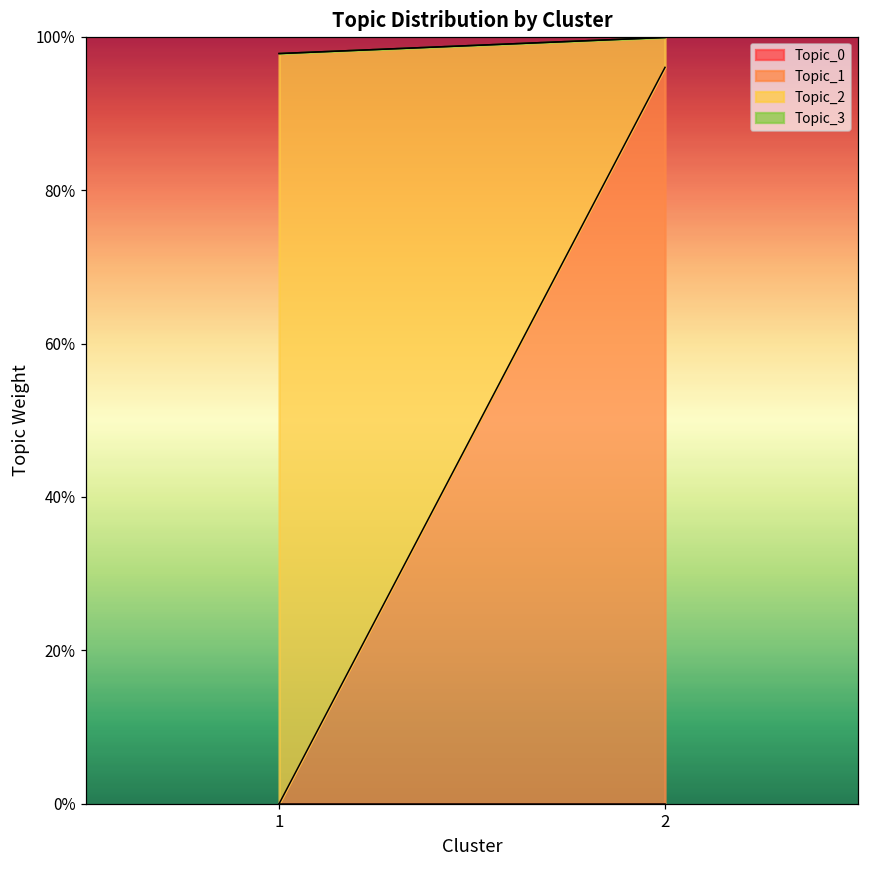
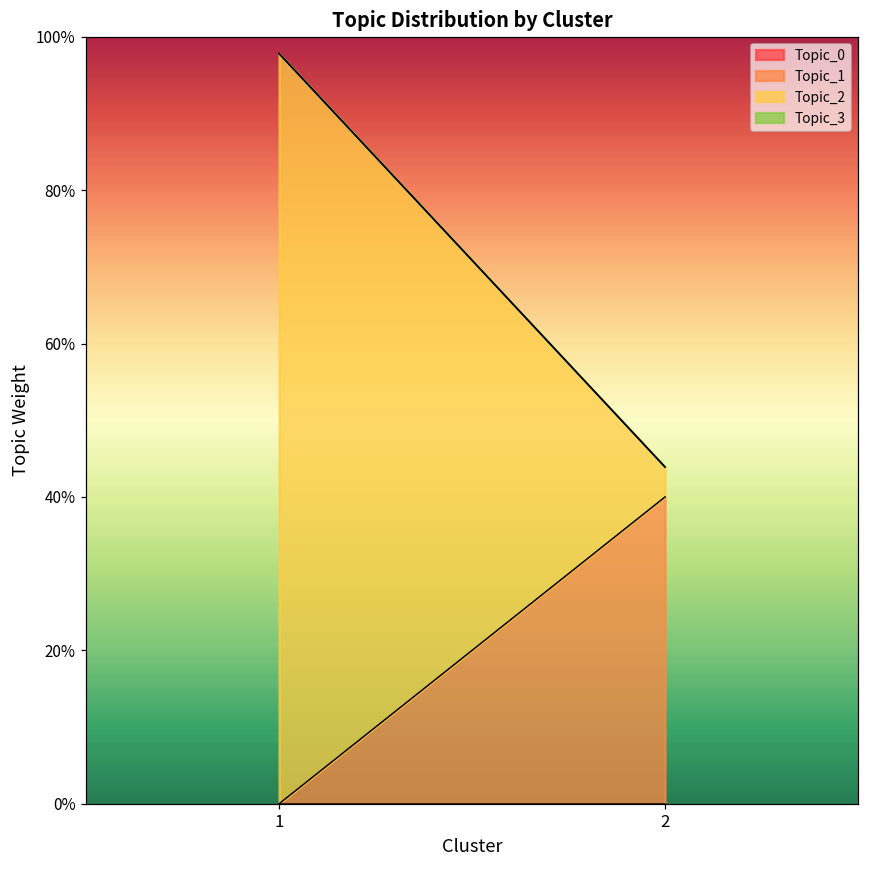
Topic_1, 2: 96% -> 40%
